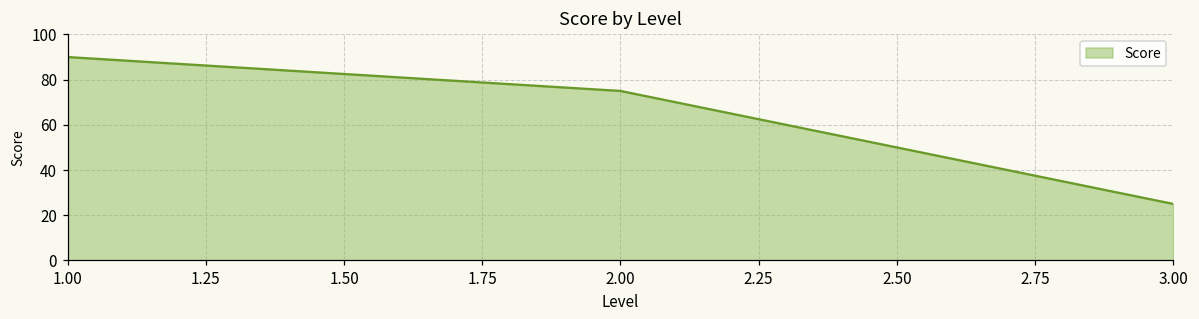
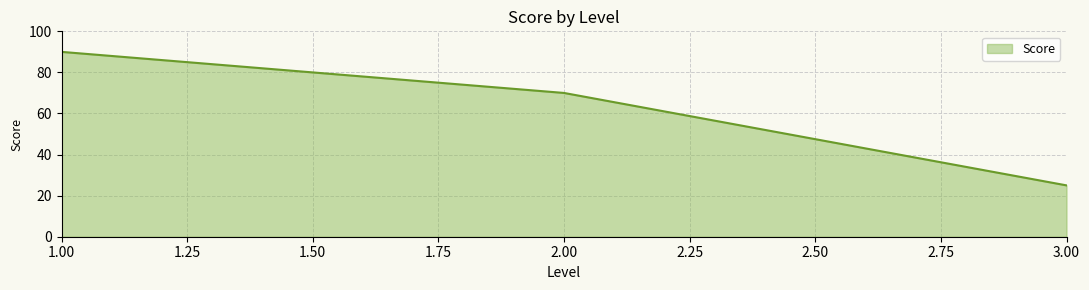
2.00: 75 -> 70
